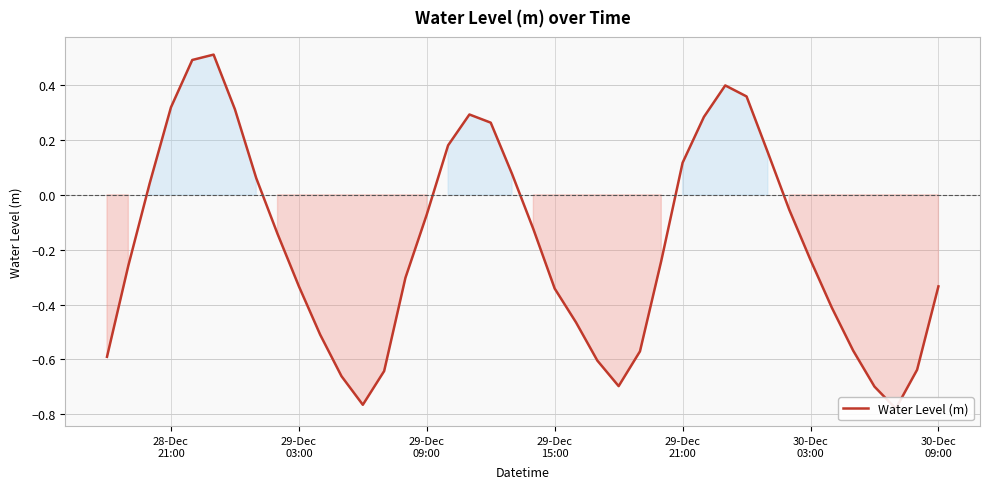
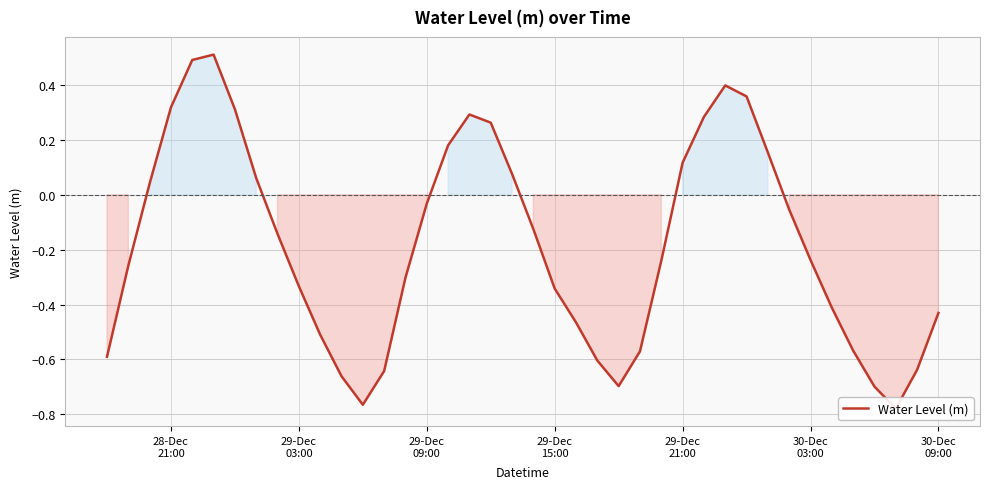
29-Dec 09:00: -0.07 -> -0.03
30-Dec 09:00: -0.33 -> -0.43
